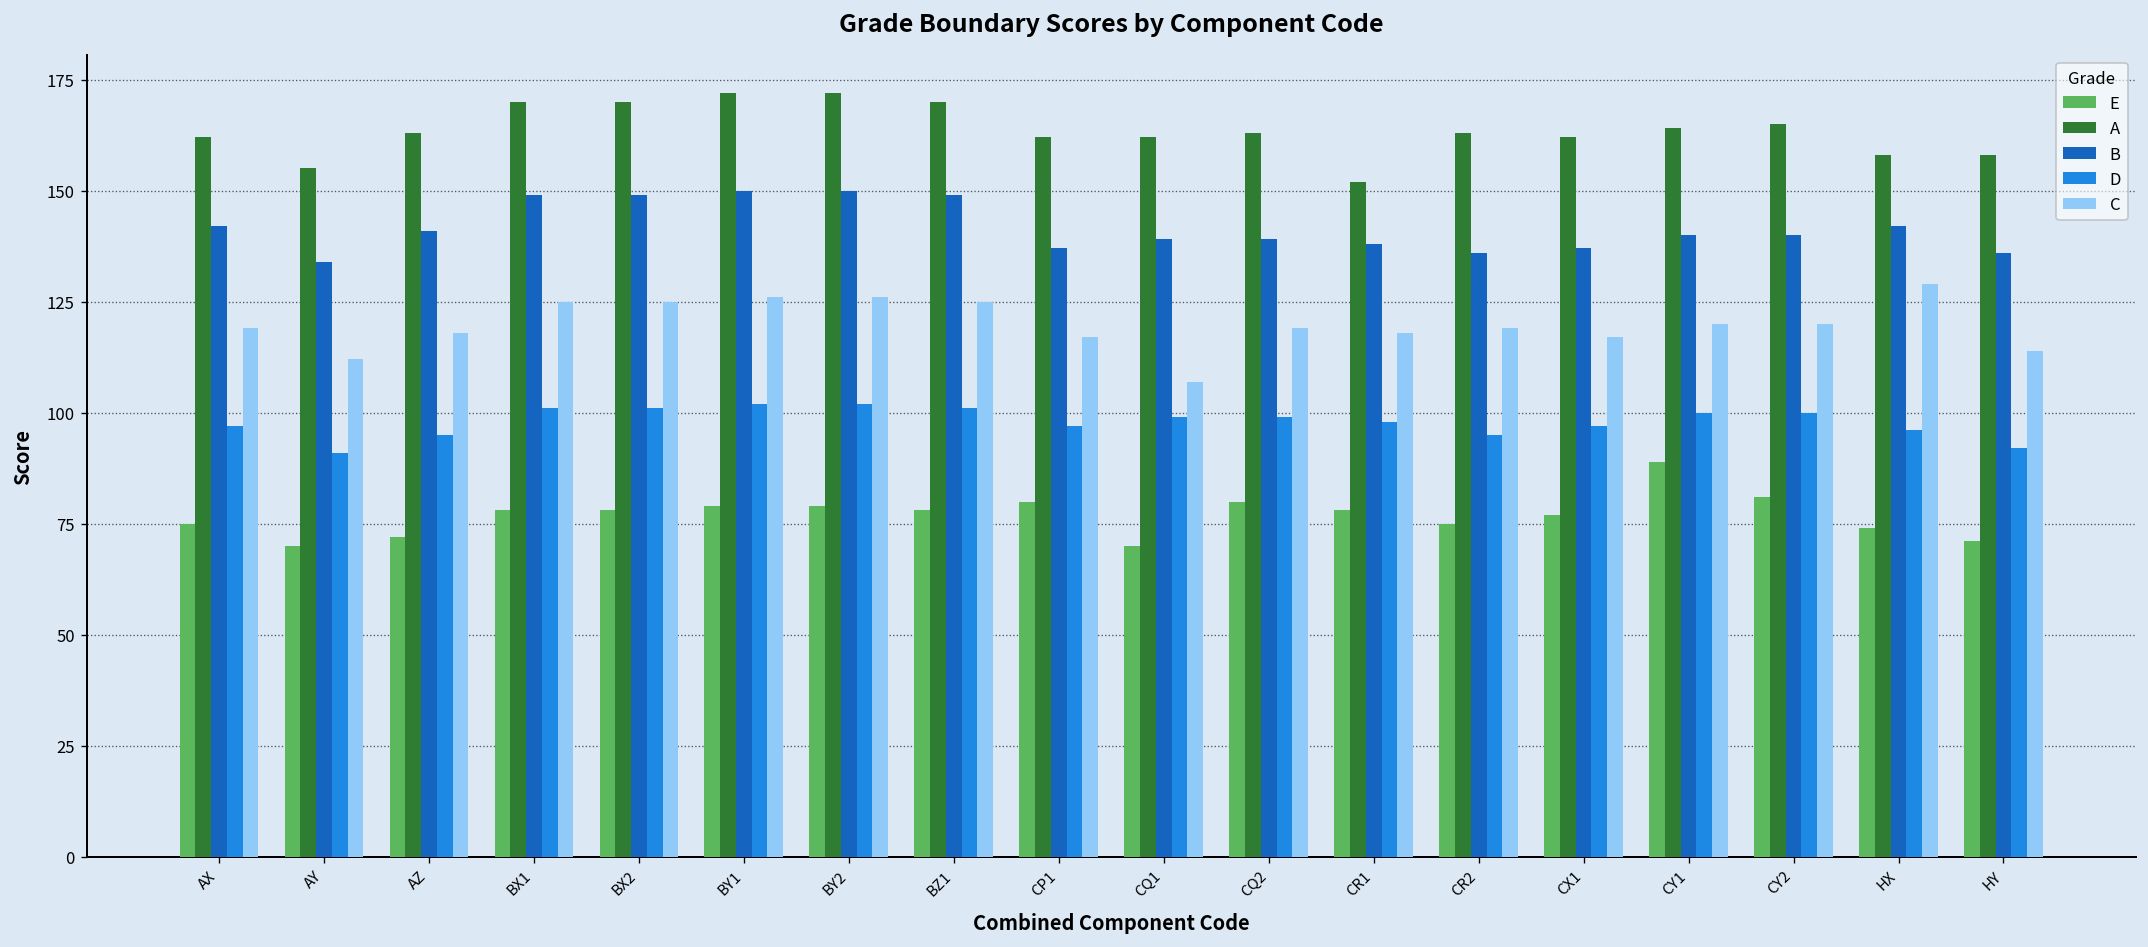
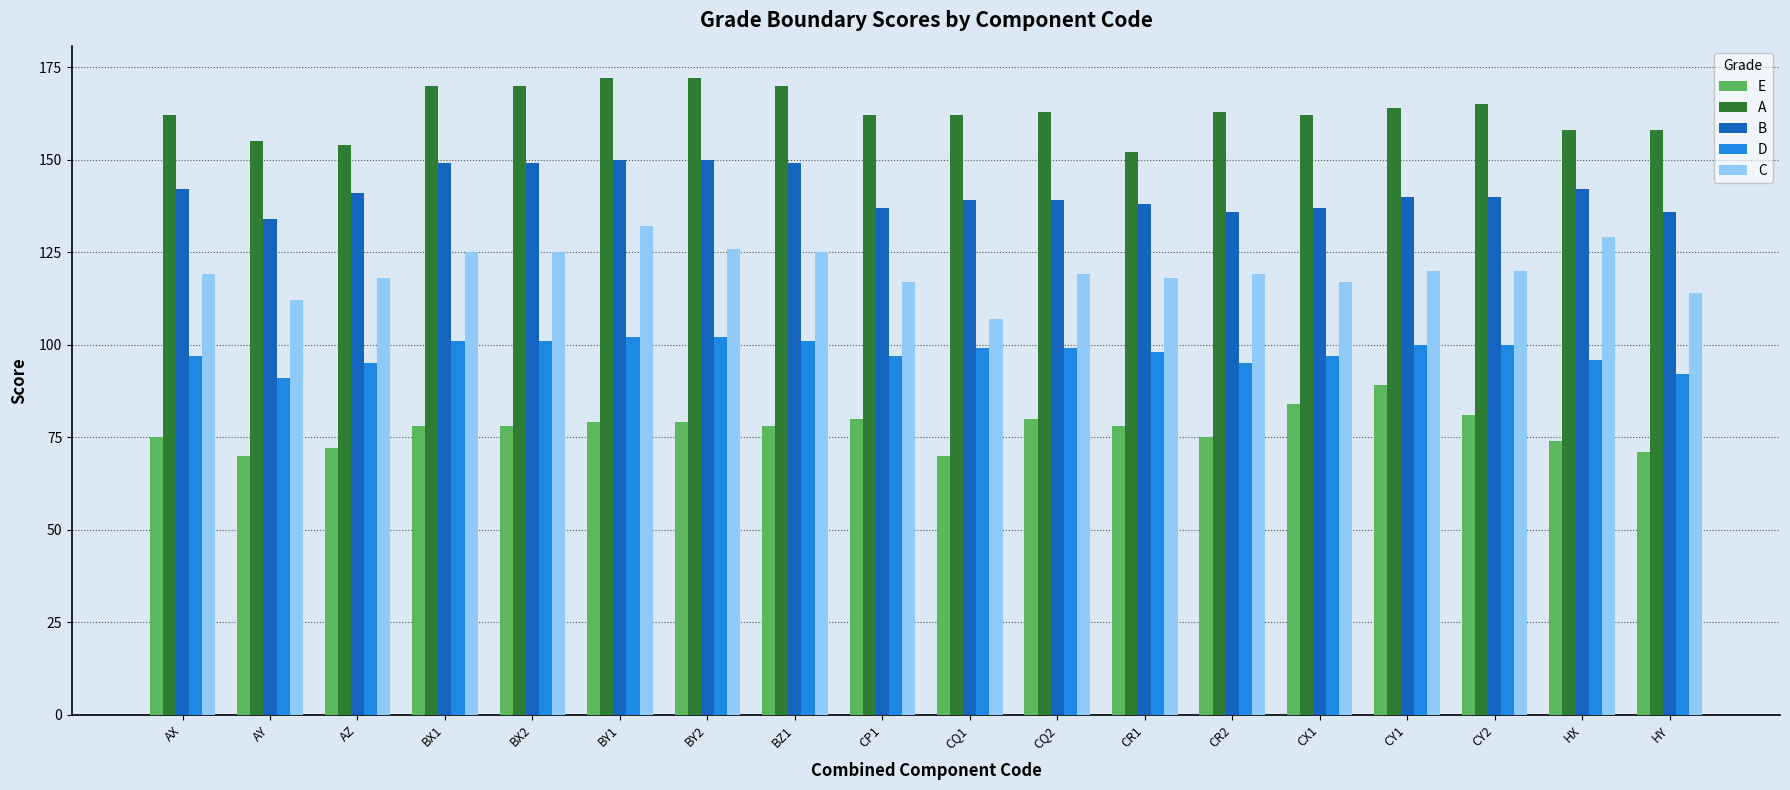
A, AZ: 163 -> 154
C, BY1: 126 -> 132
E, CX1: 77 -> 84
